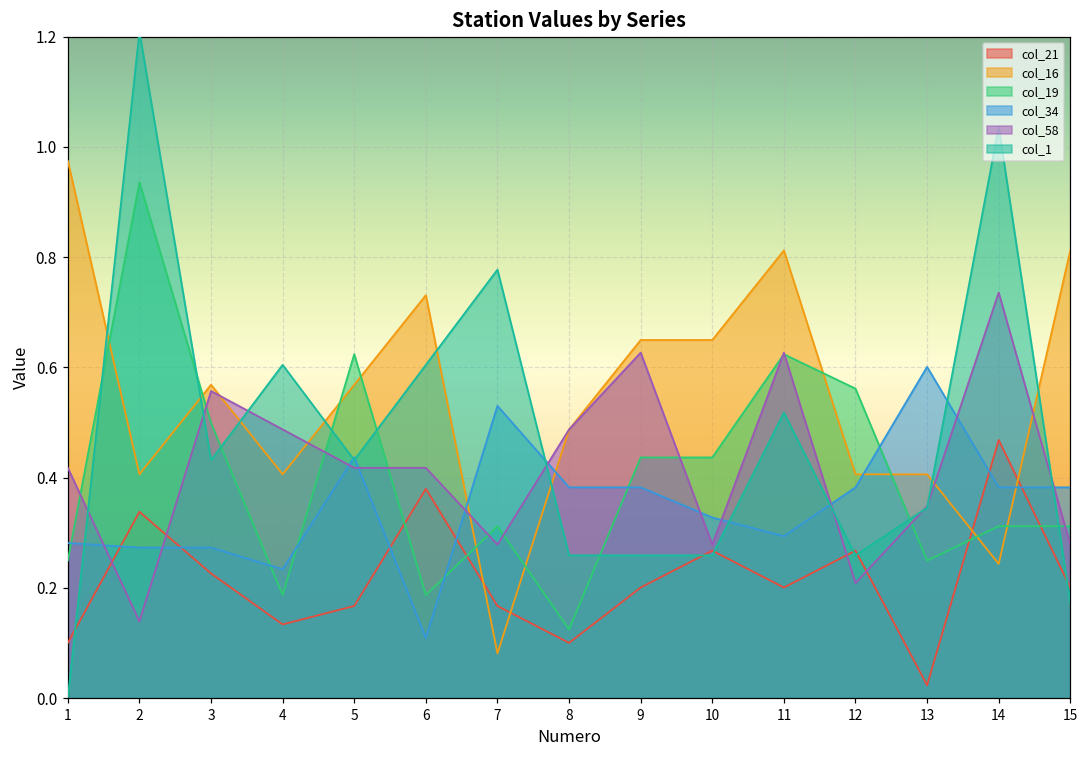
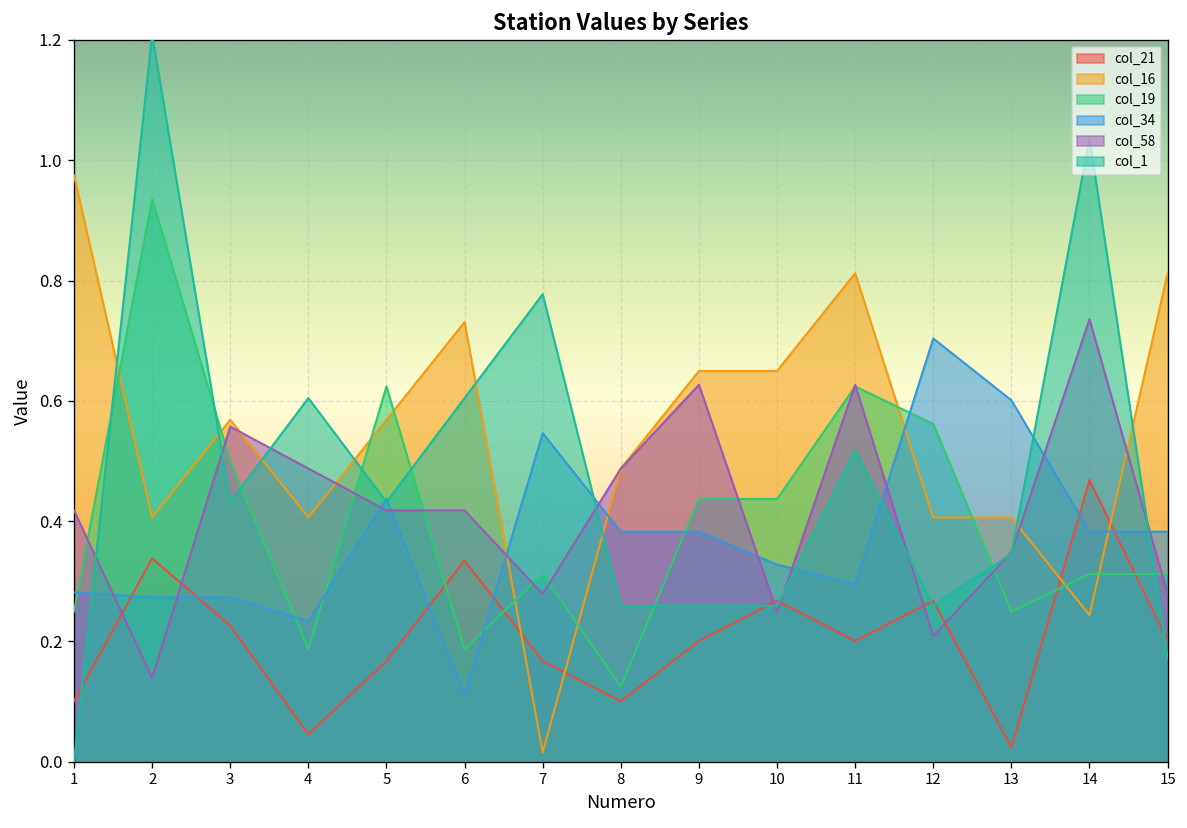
col_21, 4: 0.13 -> 0.05
col_21, 6: 0.38 -> 0.33
col_16, 7: 0.08 -> 0.01
col_34, 7: 0.53 -> 0.55
col_58, 10: 0.28 -> 0.25
col_34, 12: 0.38 -> 0.70
